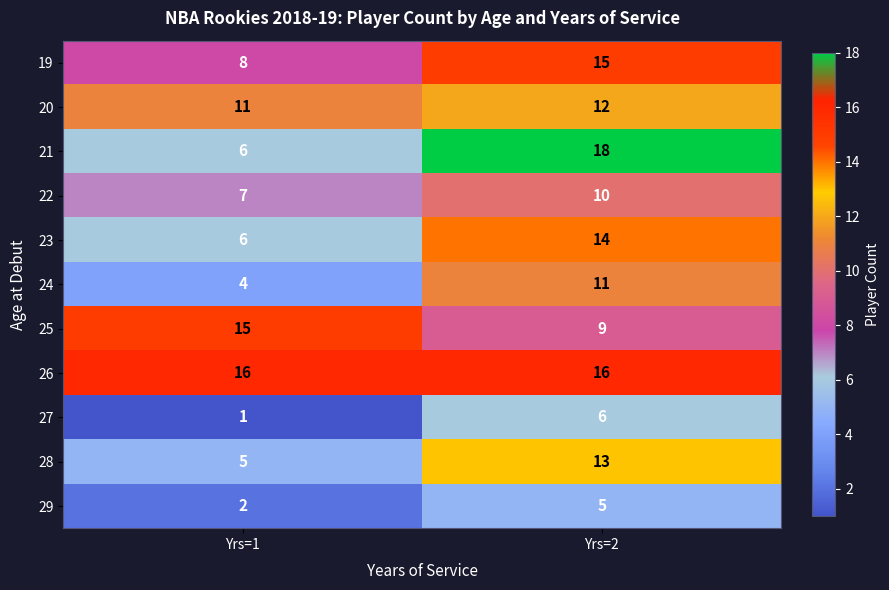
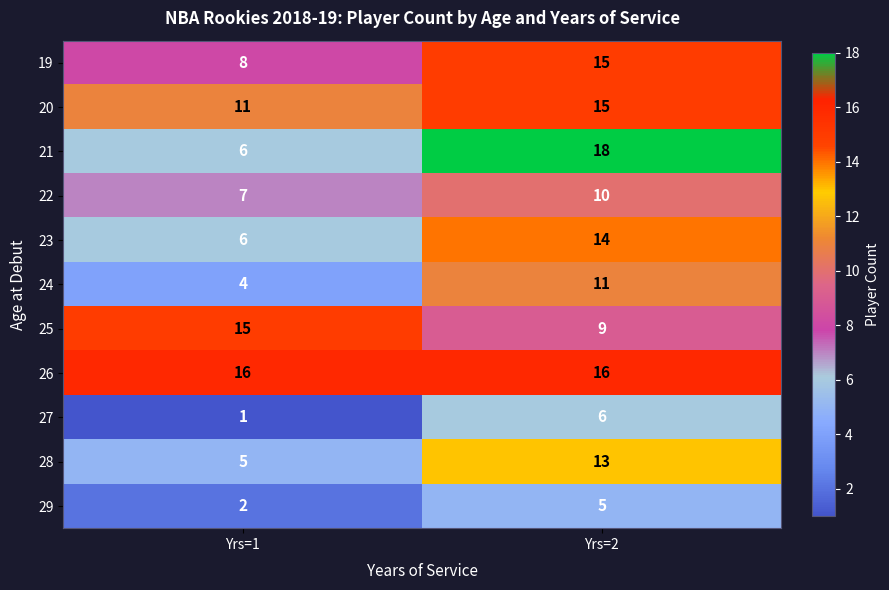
20, Yrs=2: 12 -> 15
